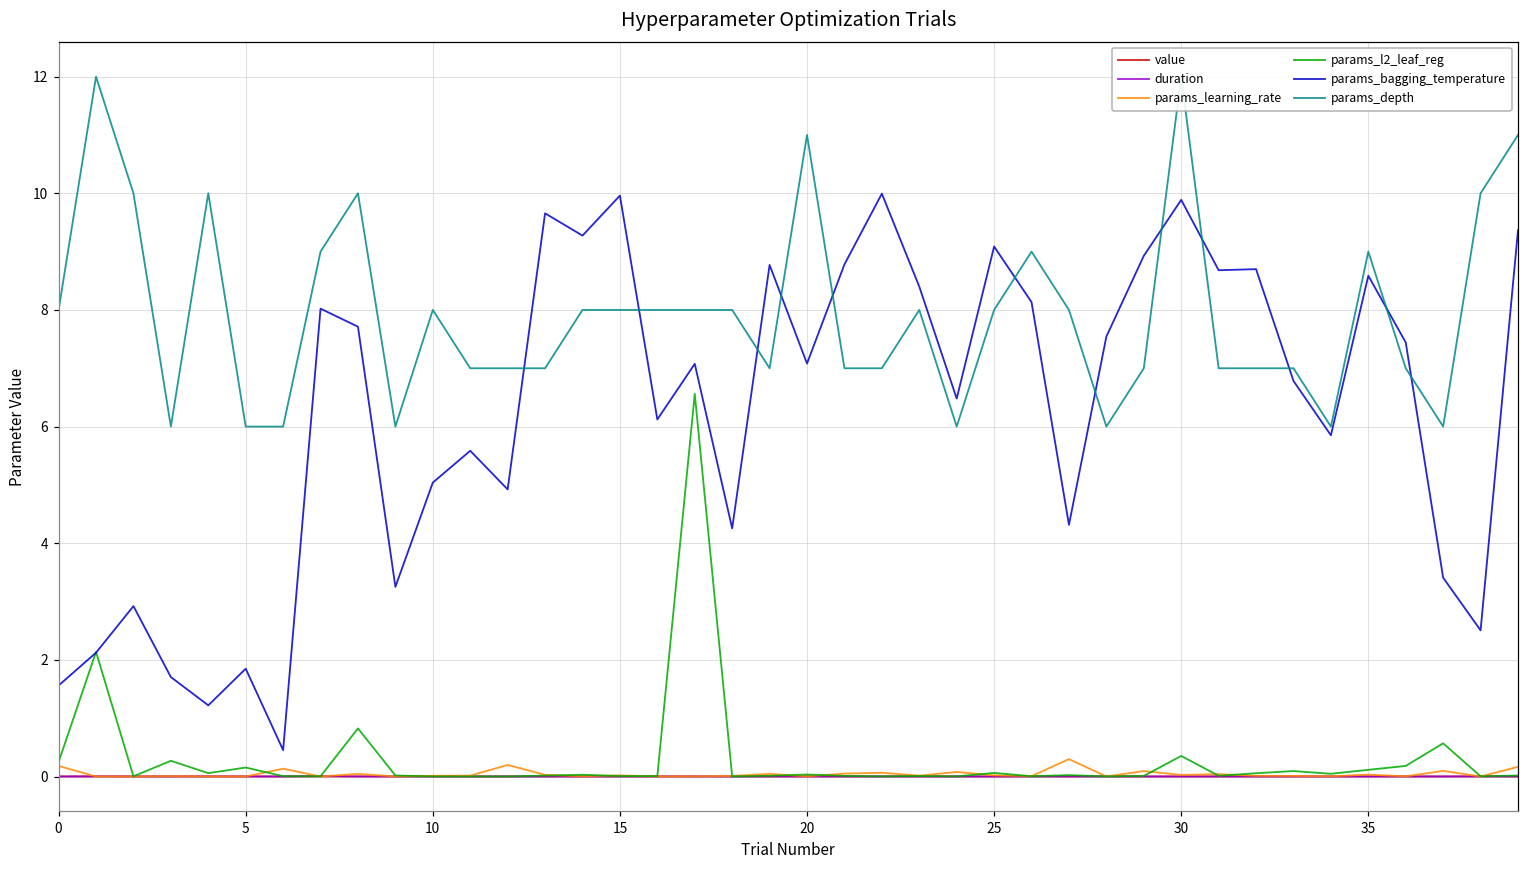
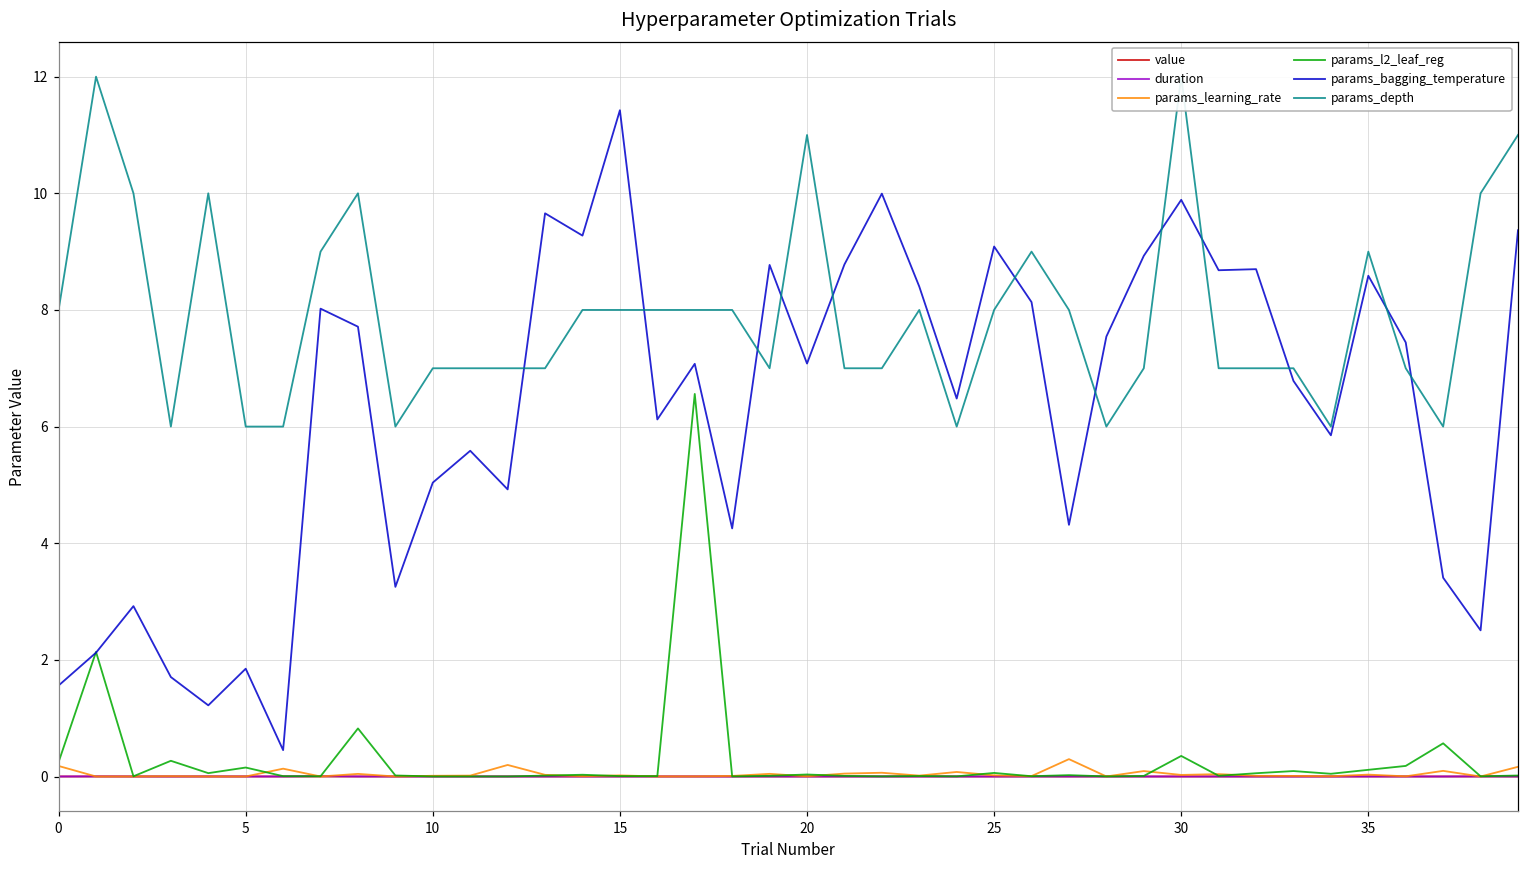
params_depth, 10: 8 -> 7
params_bagging_temperature, 15: 10.0 -> 11.4
